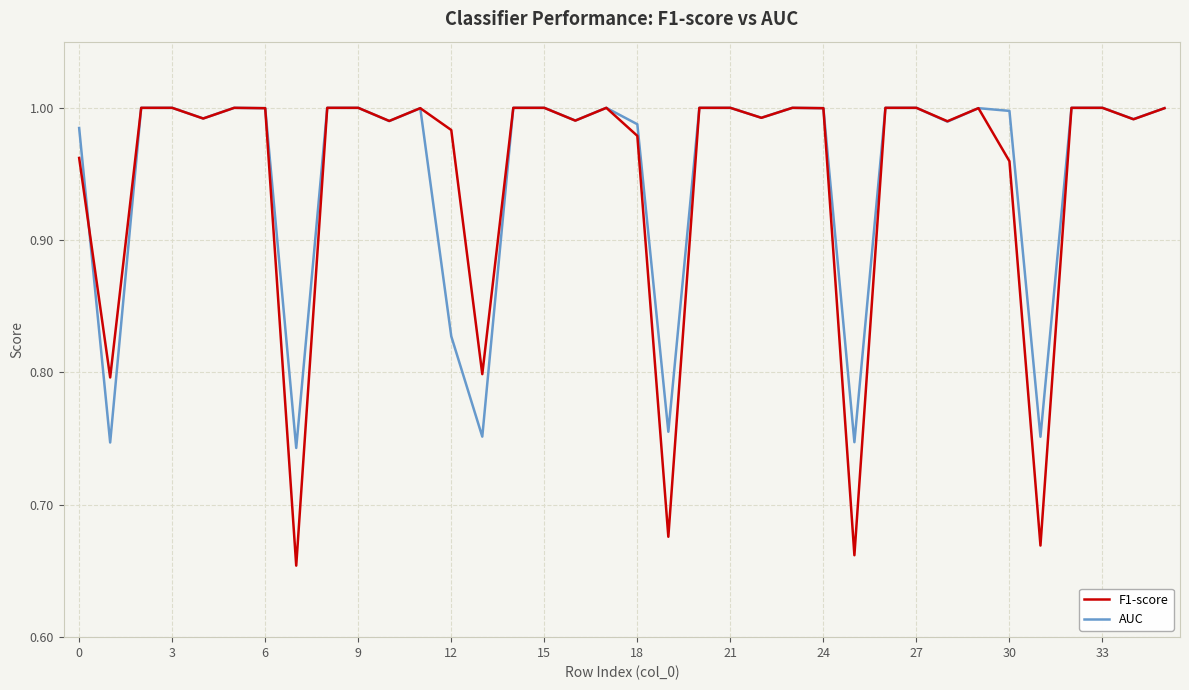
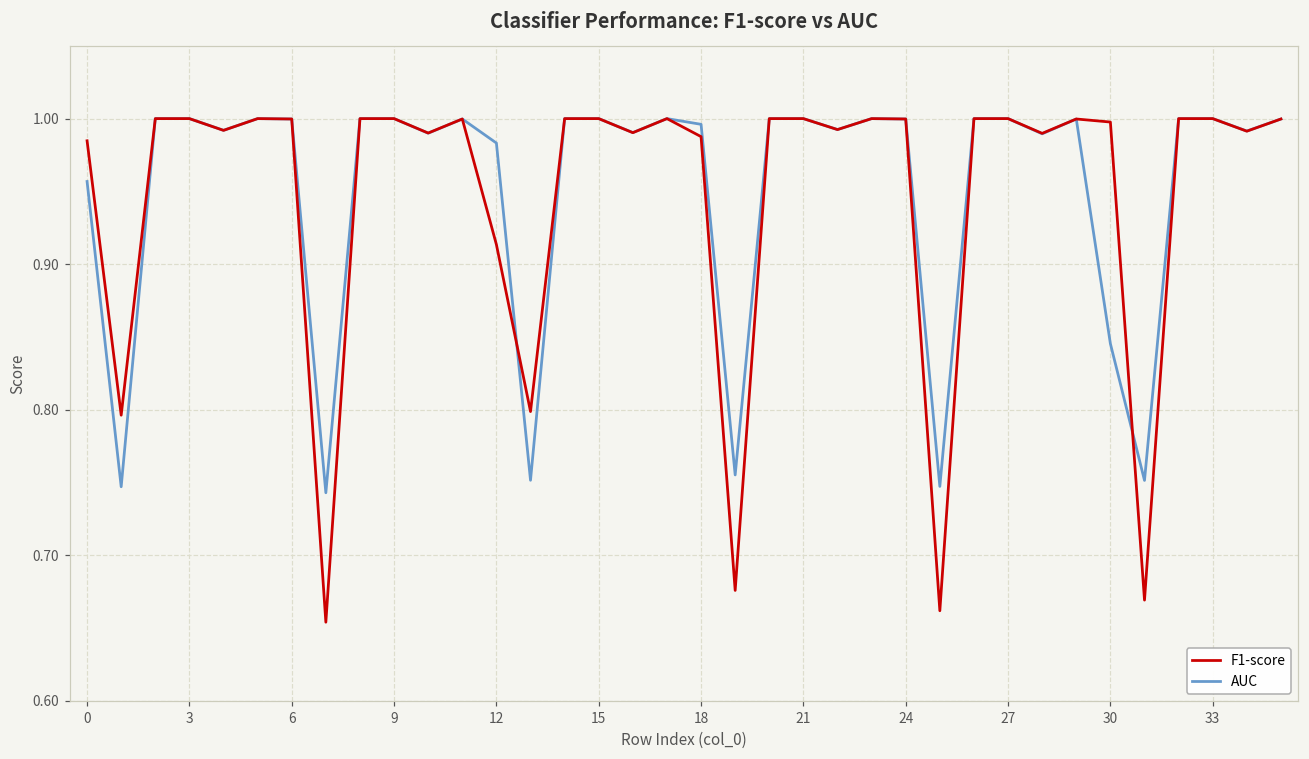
F1-score, 0: 0.962 -> 0.985
AUC, 0: 0.985 -> 0.957
F1-score, 12: 0.983 -> 0.913
AUC, 12: 0.827 -> 0.983
F1-score, 18: 0.979 -> 0.988
AUC, 18: 0.988 -> 0.996
F1-score, 30: 0.960 -> 0.998
AUC, 30: 0.998 -> 0.845
